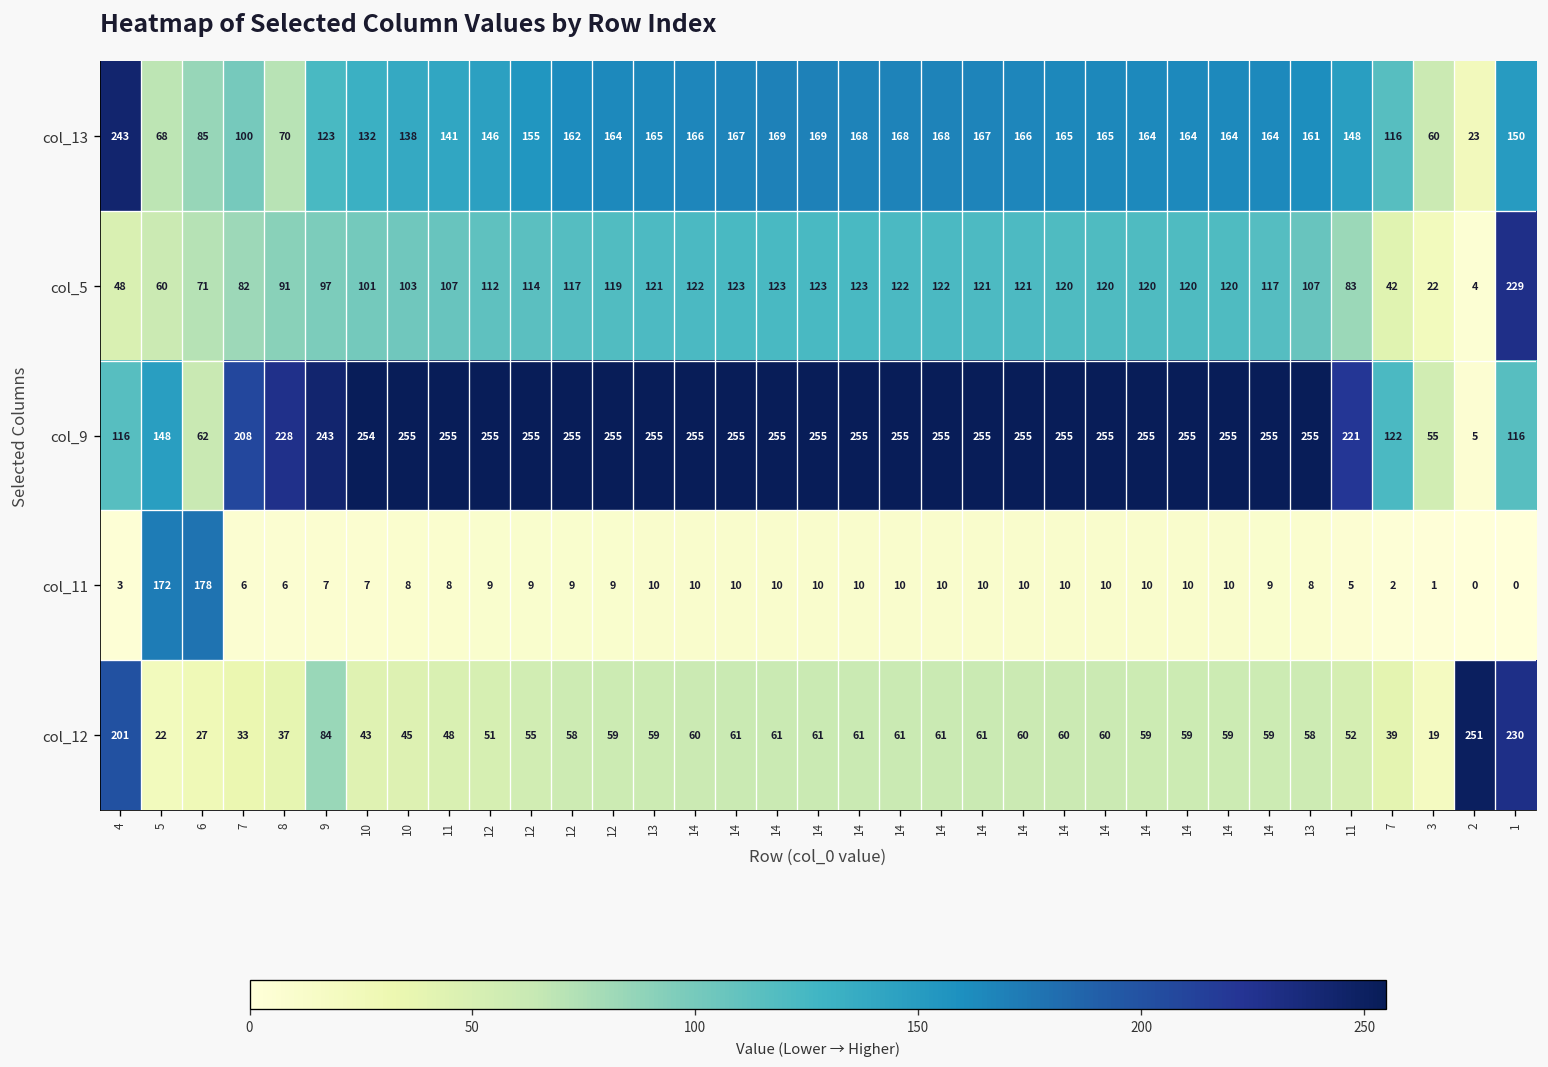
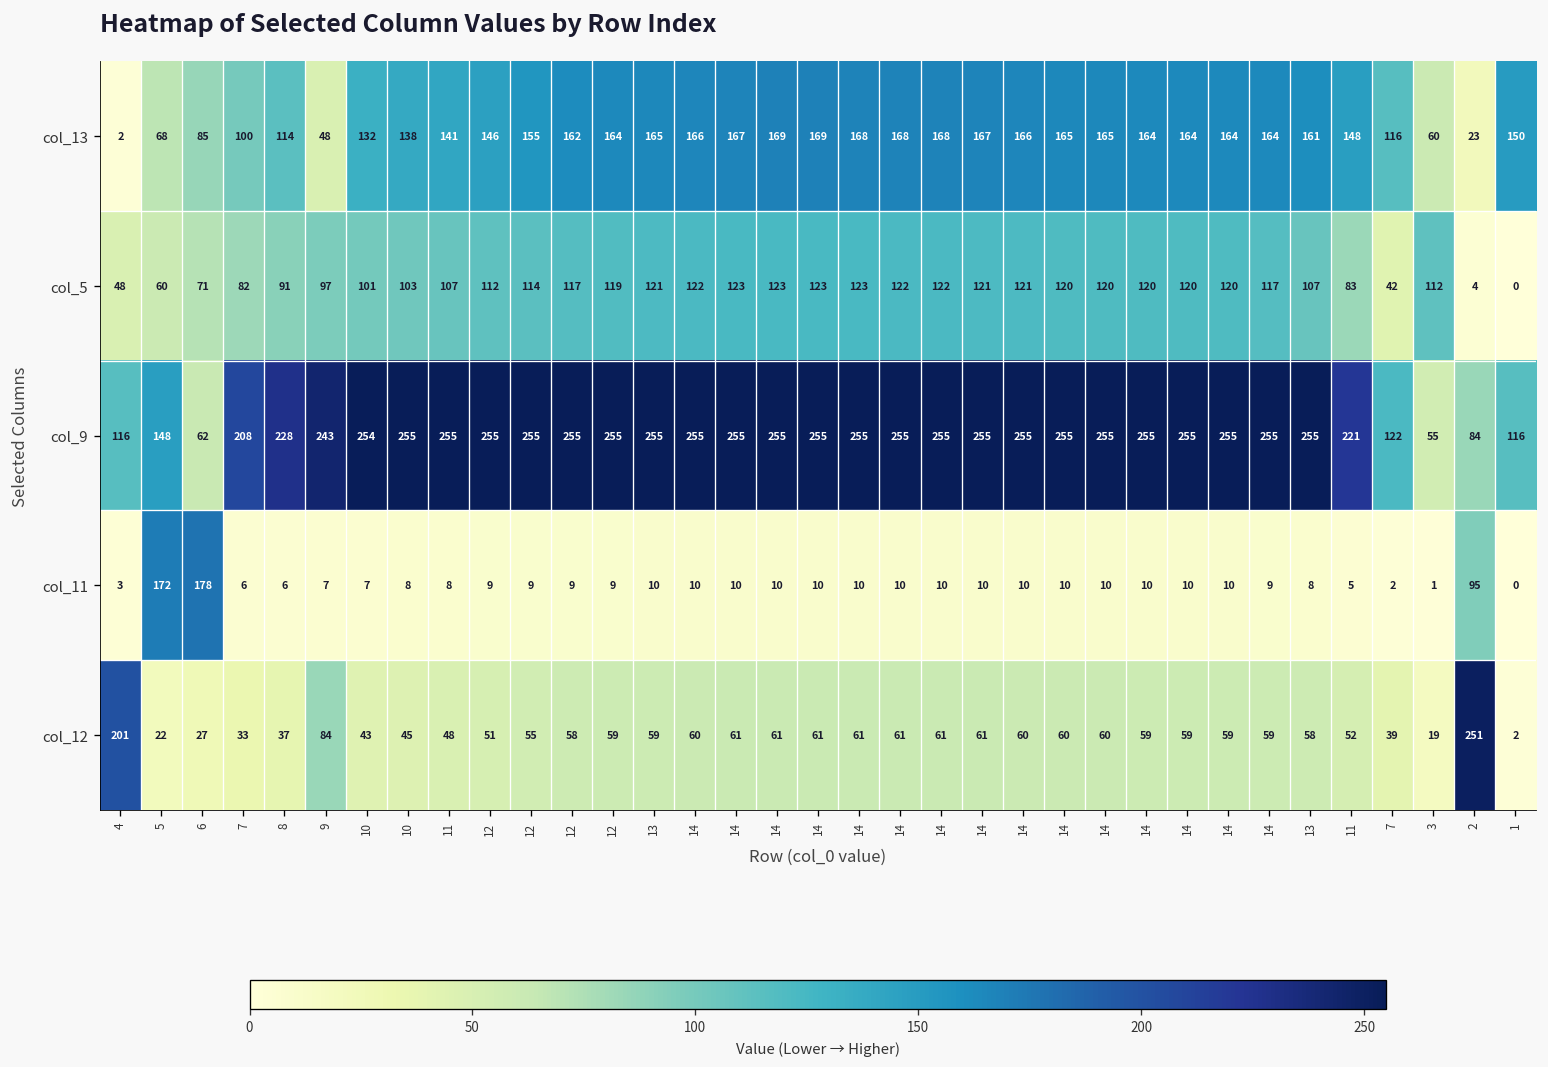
col_13, 4: 243 -> 2
col_13, 8: 70 -> 114
col_13, 9: 123 -> 48
col_5, 3: 22 -> 112
col_5, 1: 229 -> 0
col_9, 2: 5 -> 84
col_11, 2: 0 -> 95
col_12, 1: 230 -> 2
